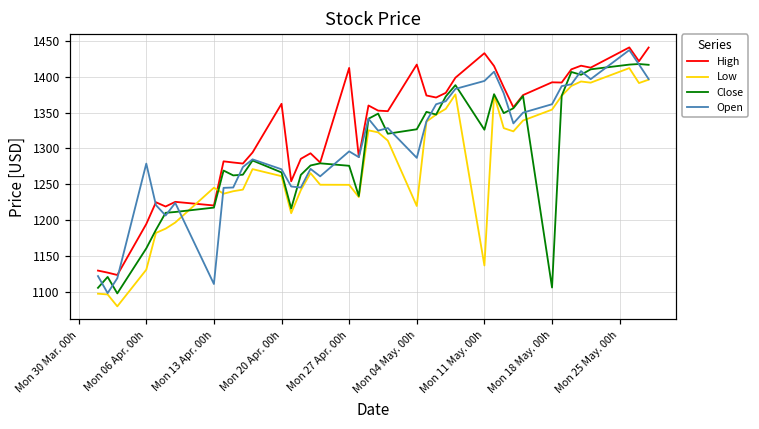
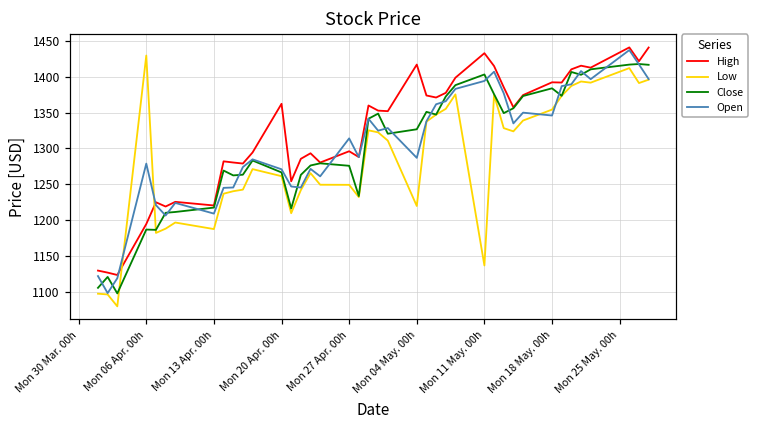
Low, Mon 06 Apr. 00h: 1130 -> 1430
Close, Mon 06 Apr. 00h: 1160 -> 1190
Low, Mon 13 Apr. 00h: 1250 -> 1190
Open, Mon 13 Apr. 00h: 1110 -> 1210
High, Mon 27 Apr. 00h: 1410 -> 1300
Open, Mon 27 Apr. 00h: 1300 -> 1310
Close, Mon 11 May. 00h: 1330 -> 1400
Close, Mon 18 May. 00h: 1110 -> 1380
Open, Mon 18 May. 00h: 1360 -> 1350
